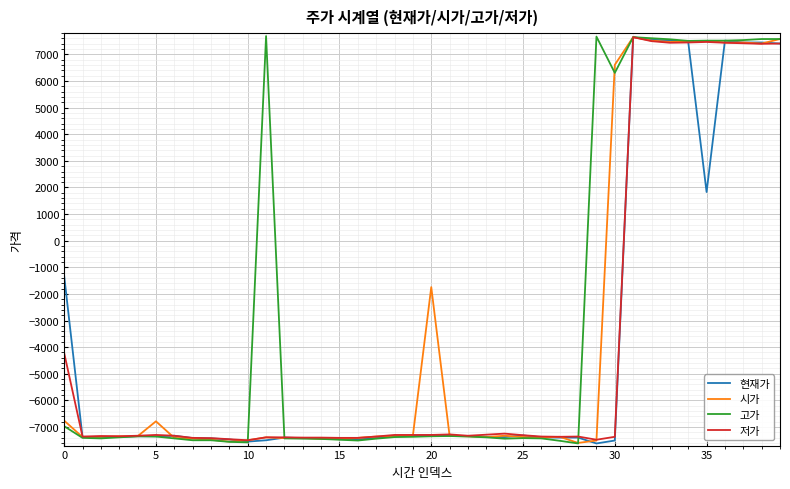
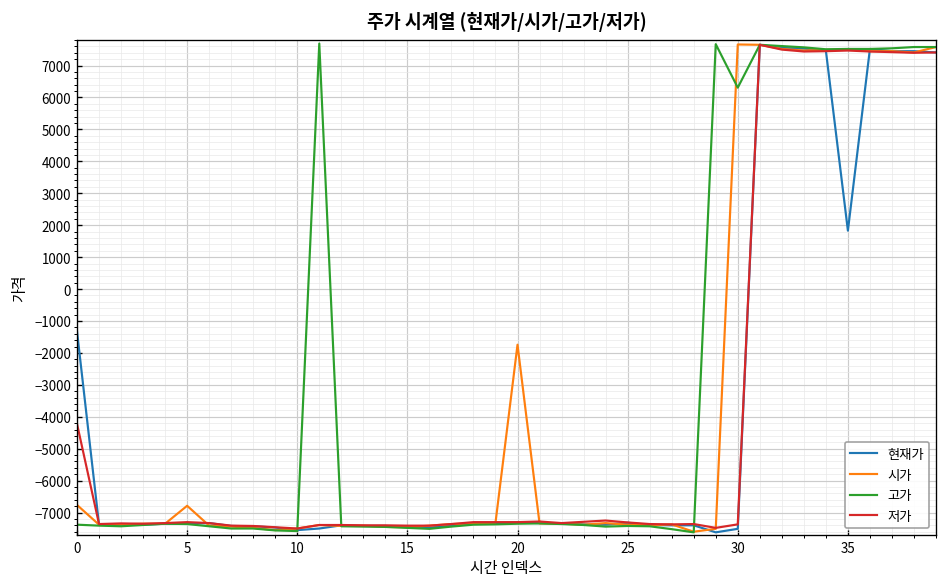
고가, 0: -7000 -> -7400
시가, 30: 6600 -> 7700
